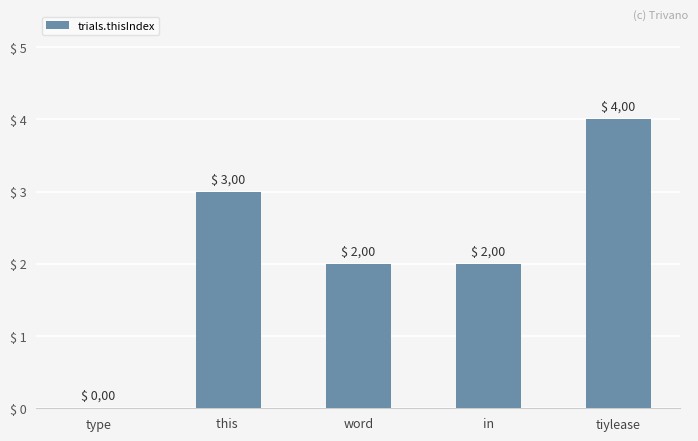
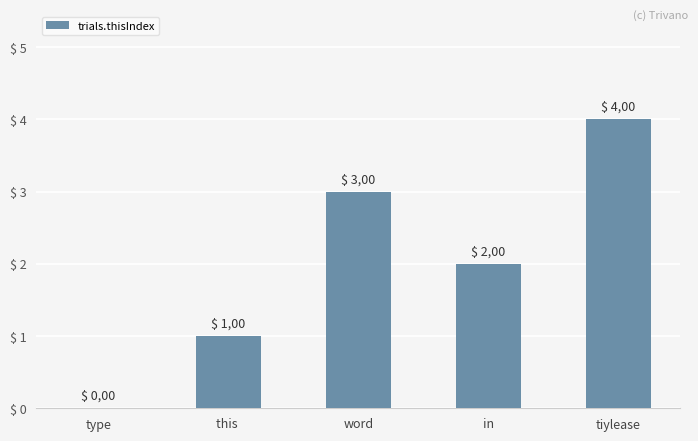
this: 3,00 -> 1,00
word: 2,00 -> 3,00
